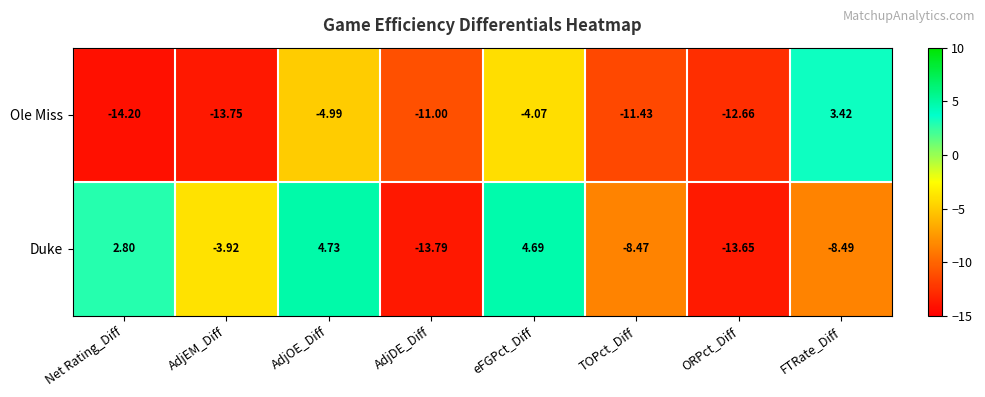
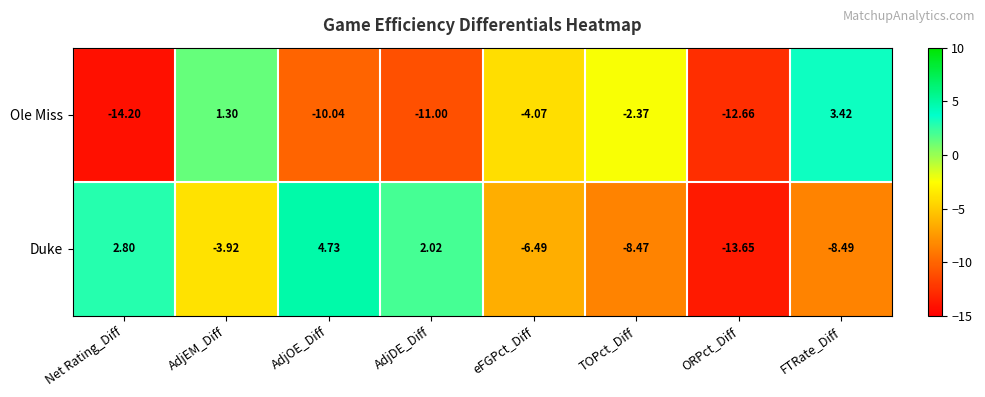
Ole Miss, AdjEM_Diff: -13.75 -> 1.30
Ole Miss, AdjOE_Diff: -4.99 -> -10.04
Ole Miss, TOPct_Diff: -11.43 -> -2.37
Duke, AdjDE_Diff: -13.79 -> 2.02
Duke, eFGPct_Diff: 4.69 -> -6.49
